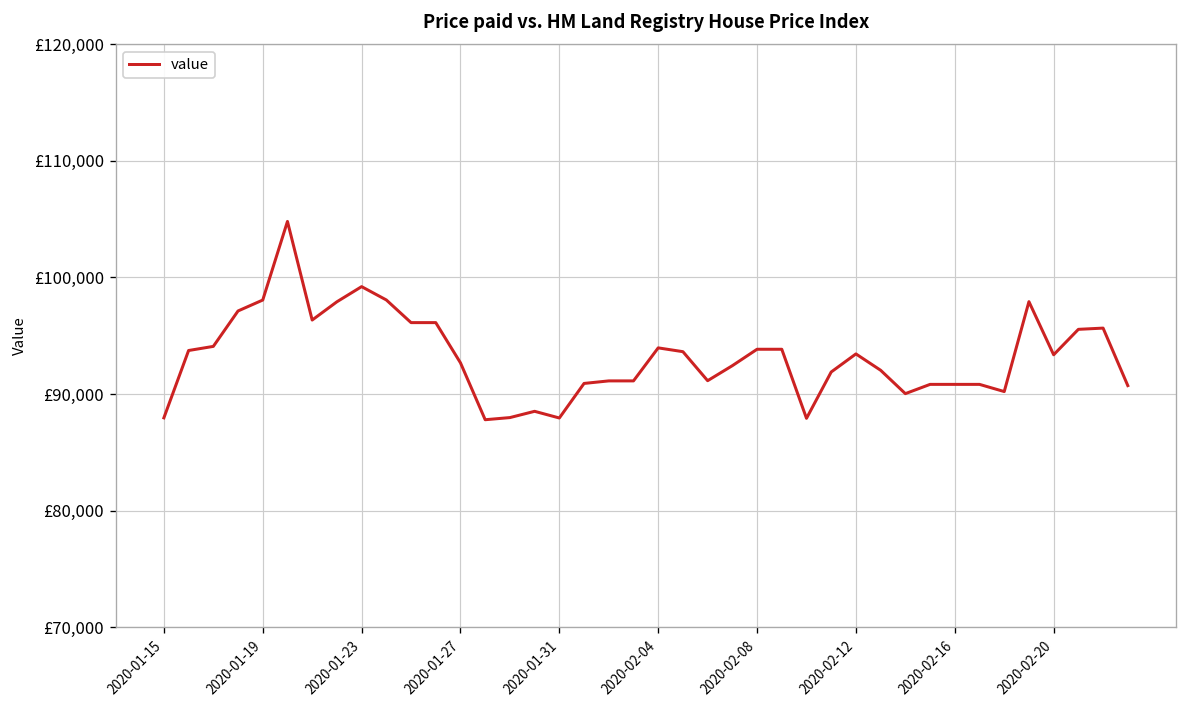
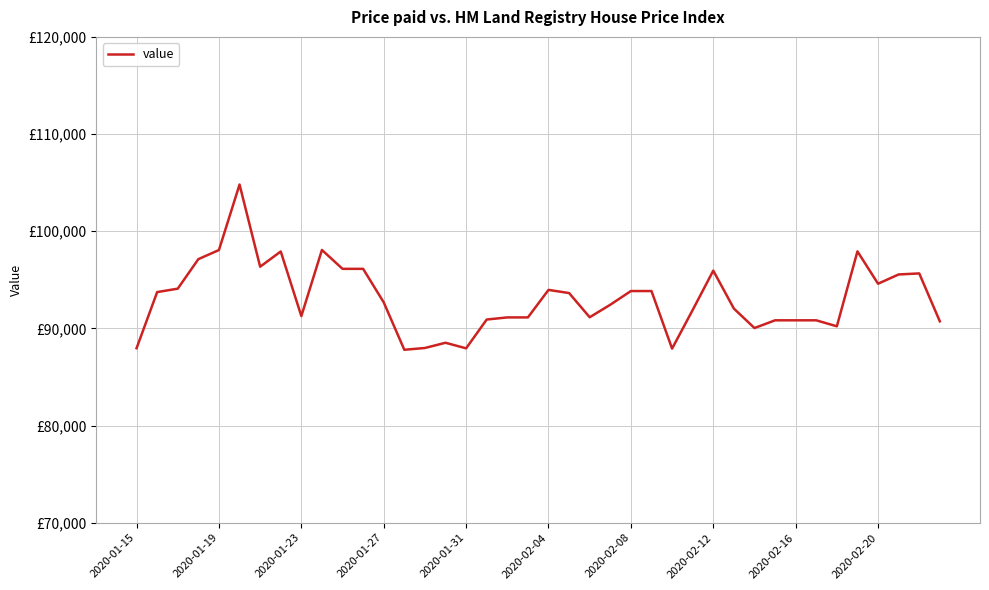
2020-01-23: £99,000 -> £91,000
2020-02-12: £93,000 -> £96,000
2020-02-20: £93,000 -> £95,000
